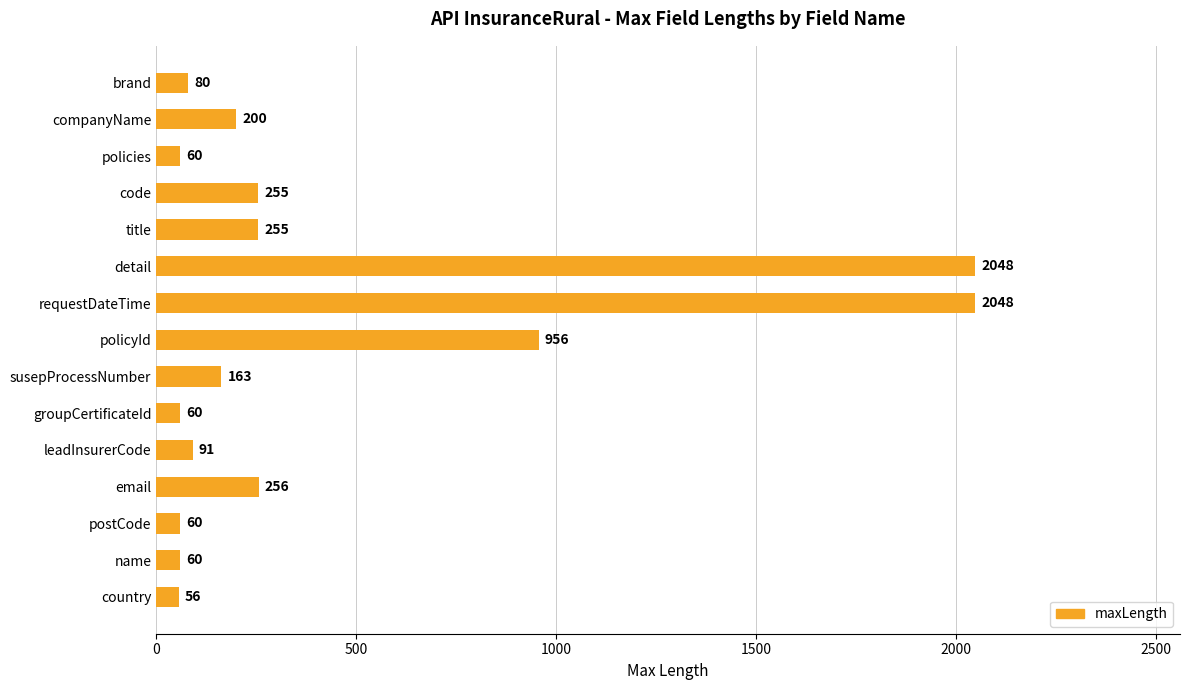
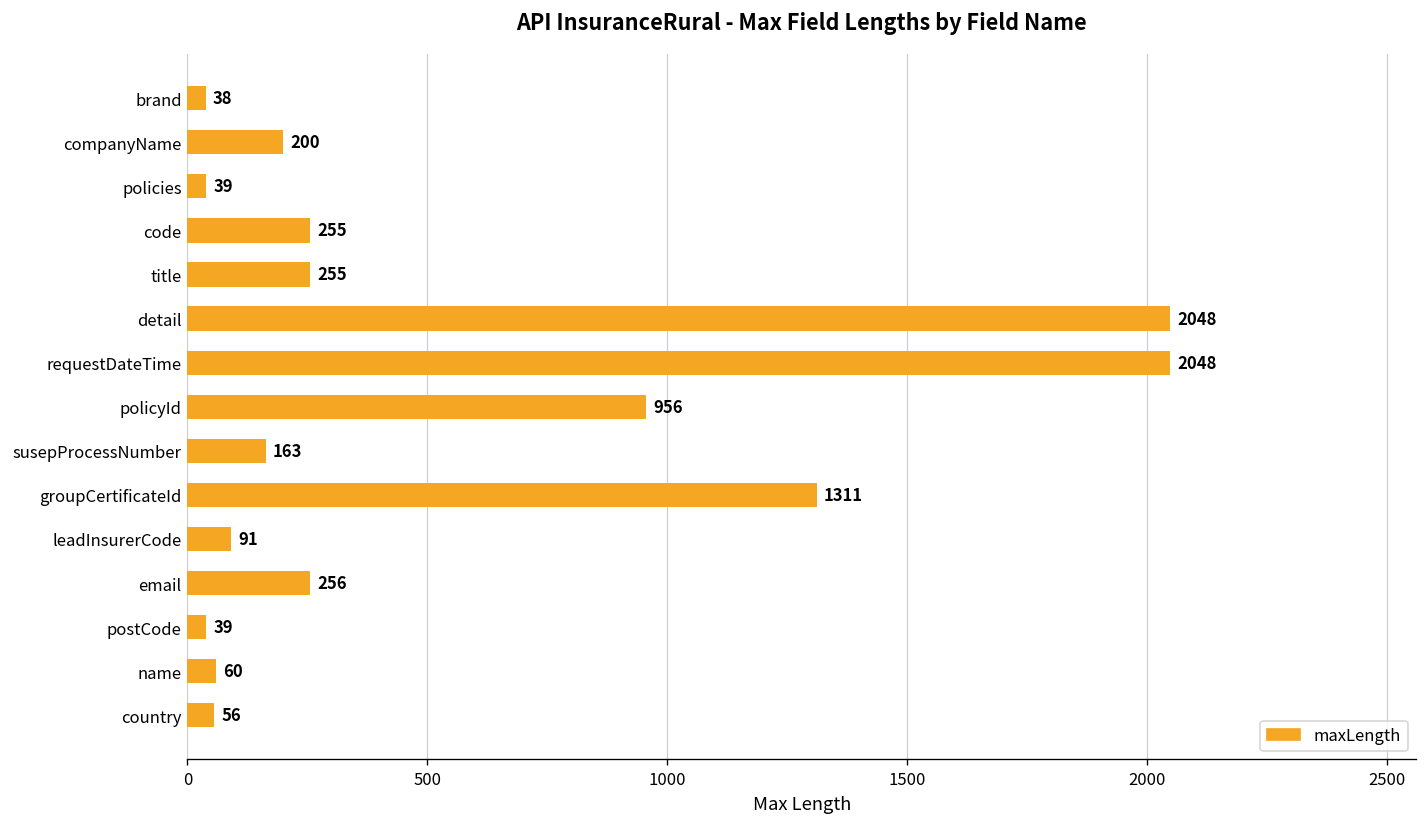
brand: 80 -> 38
policies: 60 -> 39
groupCertificateId: 60 -> 1311
postCode: 60 -> 39
